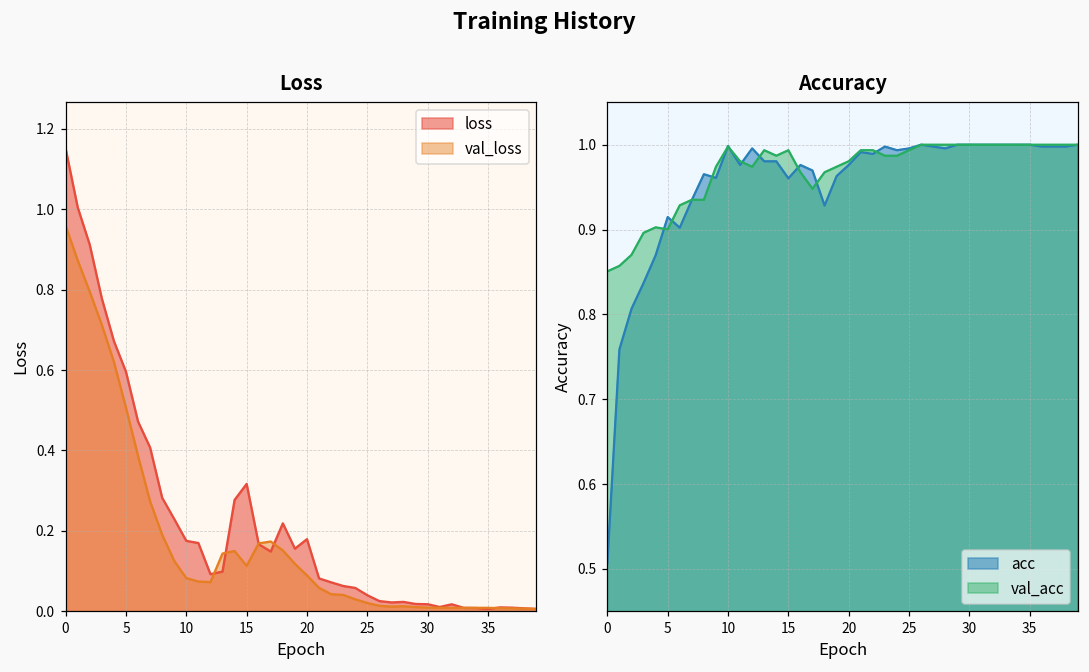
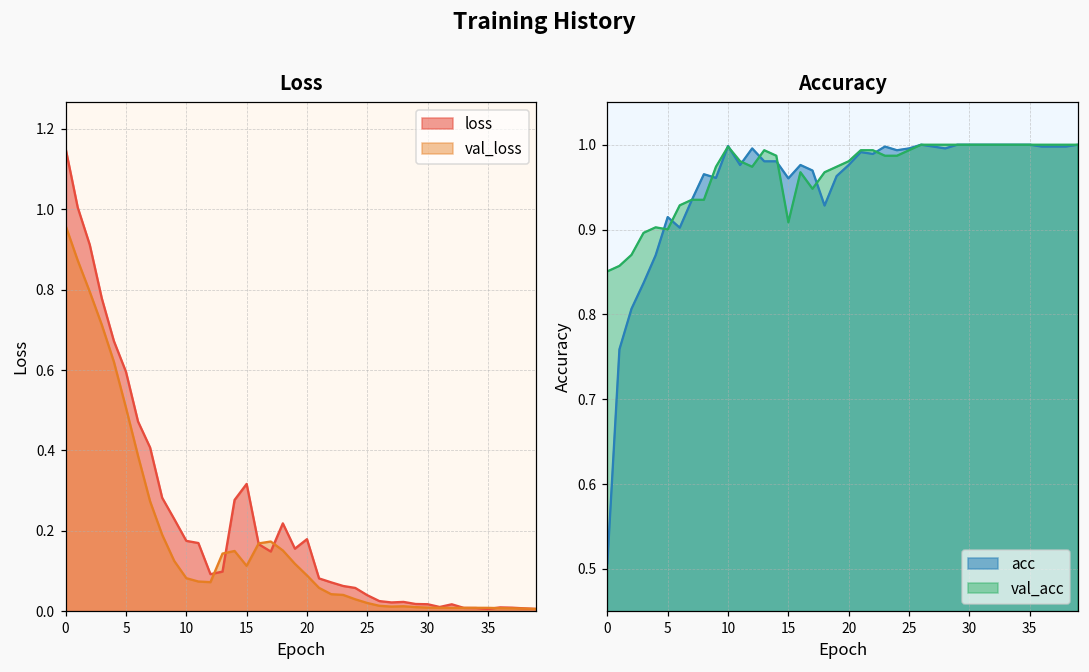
Accuracy, val_acc, 15: 0.99 -> 0.91
